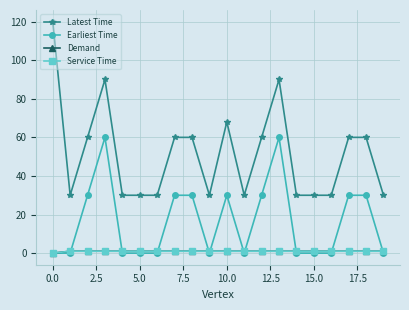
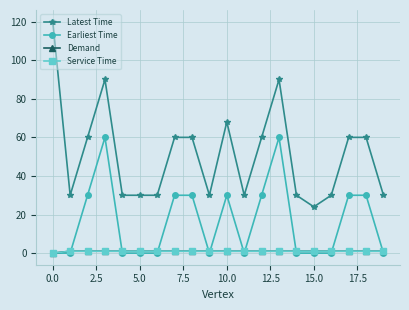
Latest Time, 15.0: 30 -> 24
